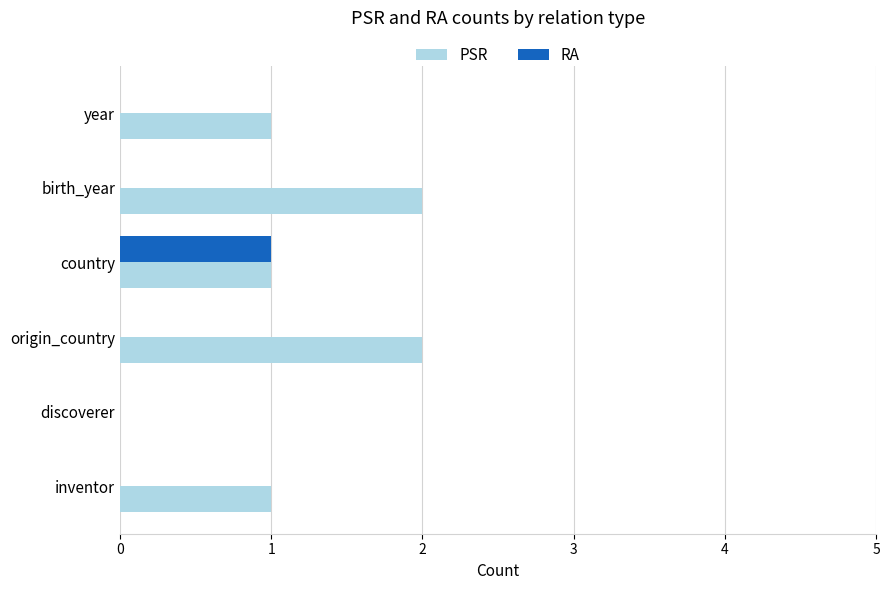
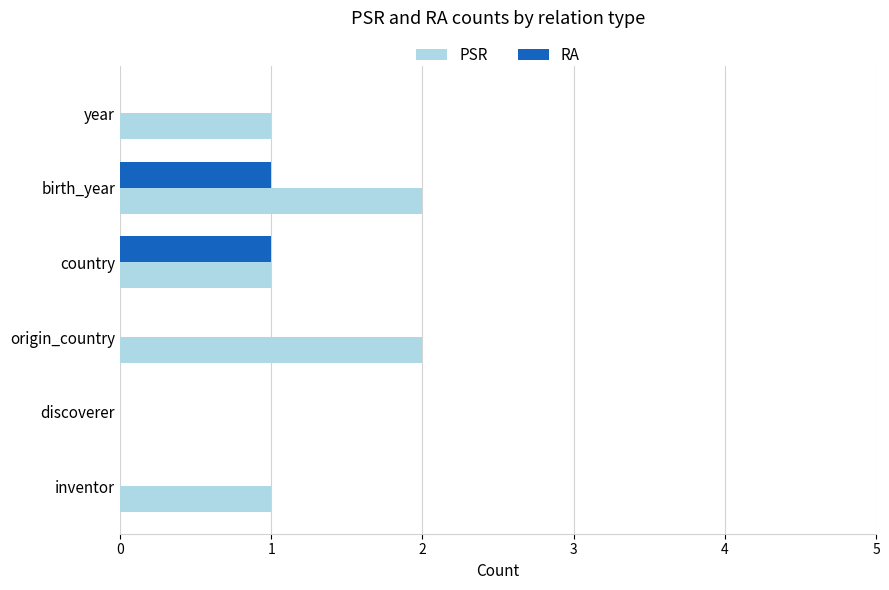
RA, birth_year: 0 -> 1
